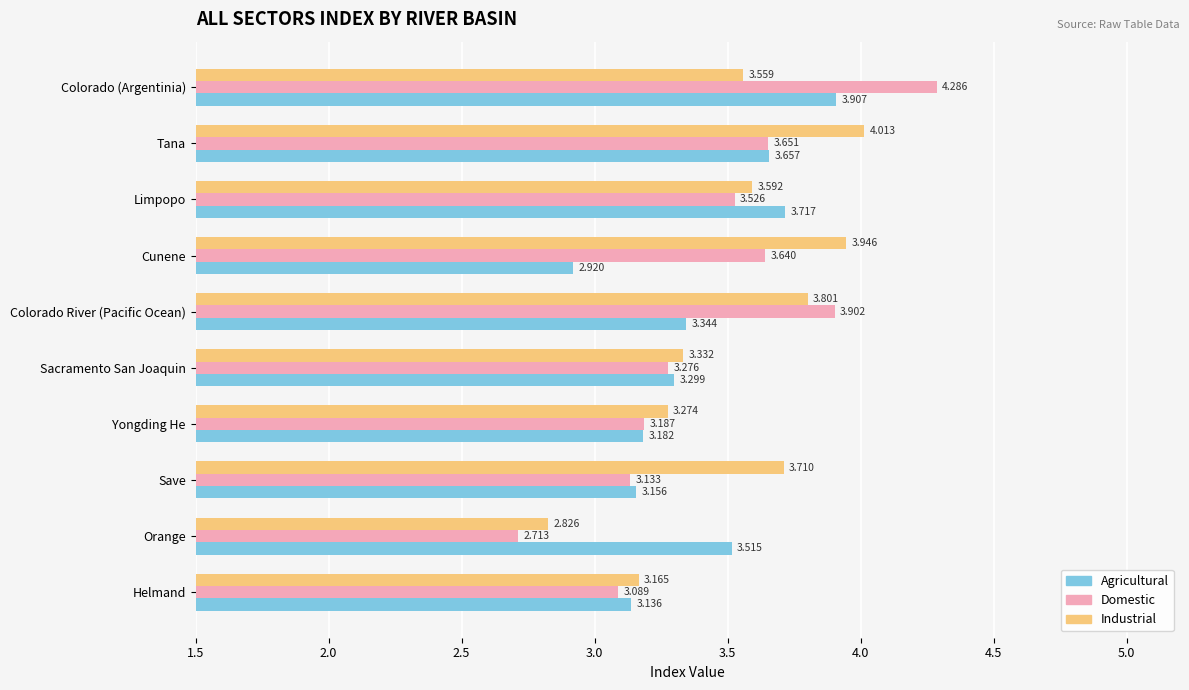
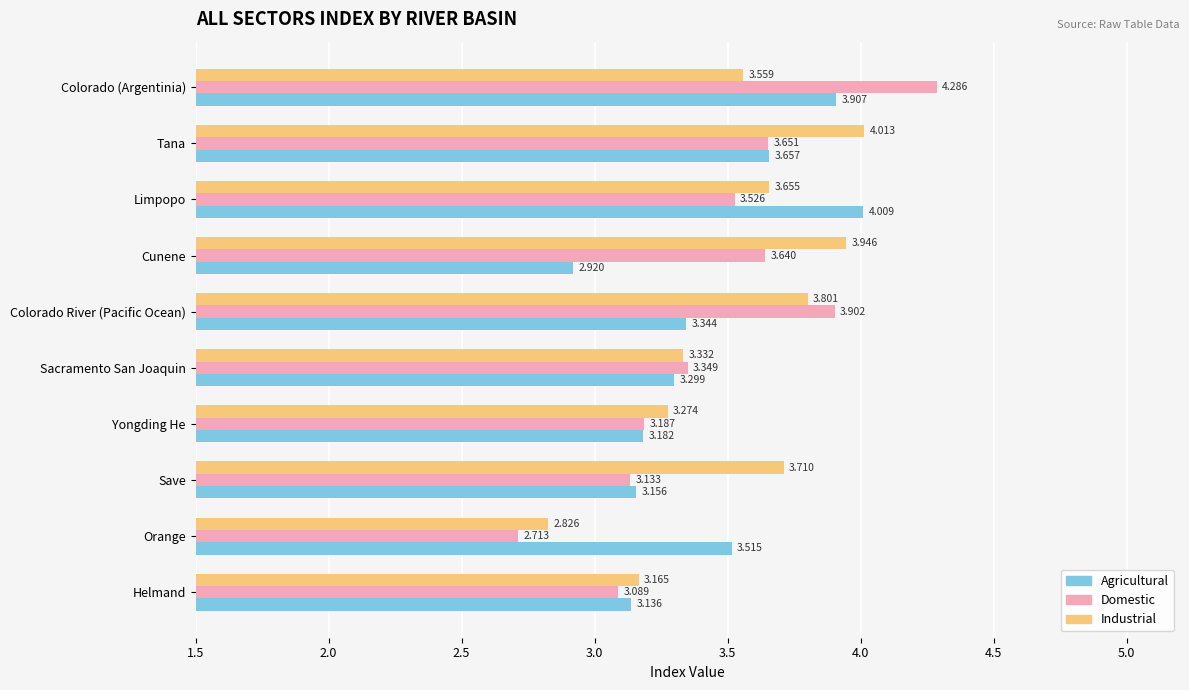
Industrial, Limpopo: 3.592 -> 3.655
Agricultural, Limpopo: 3.717 -> 4.009
Domestic, Sacramento San Joaquin: 3.276 -> 3.349
